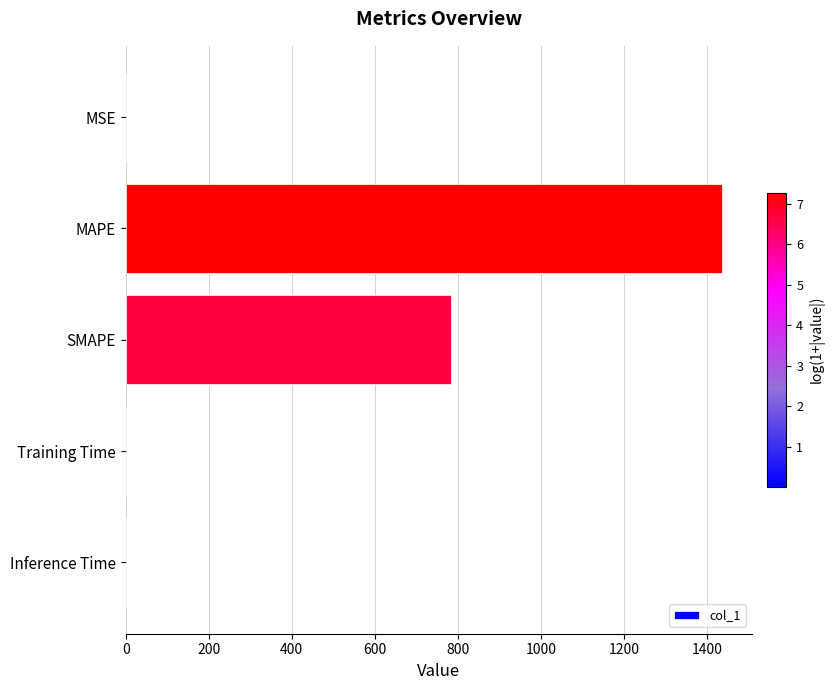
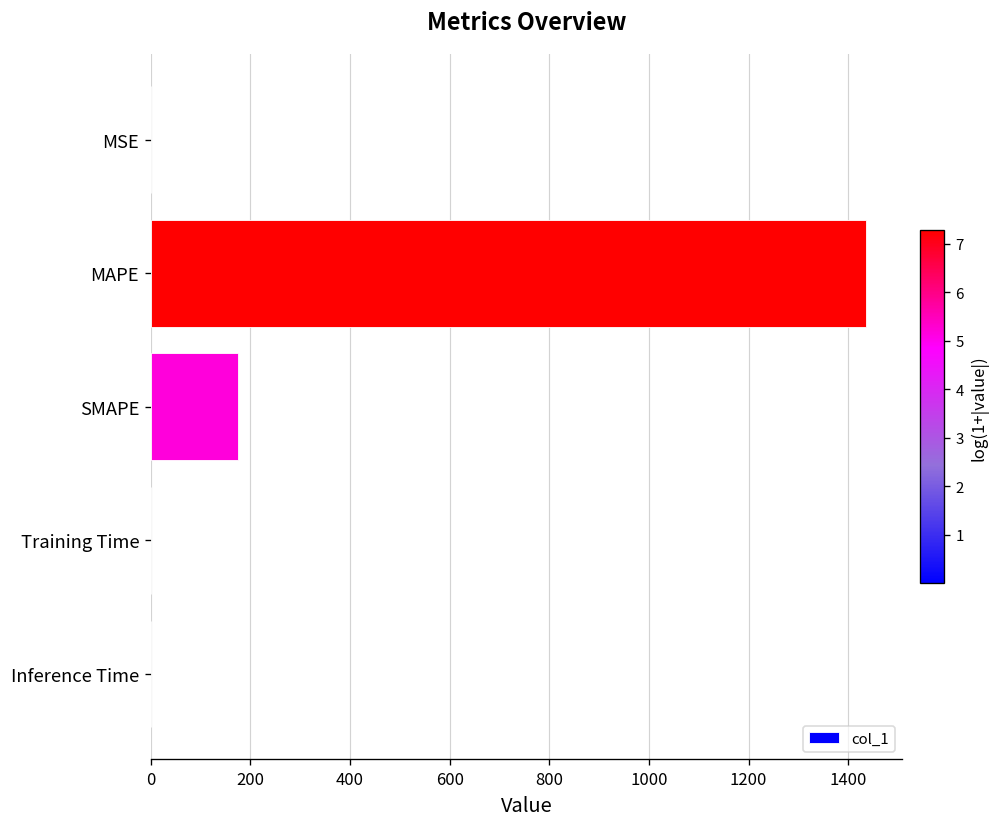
SMAPE: 780 -> 180
